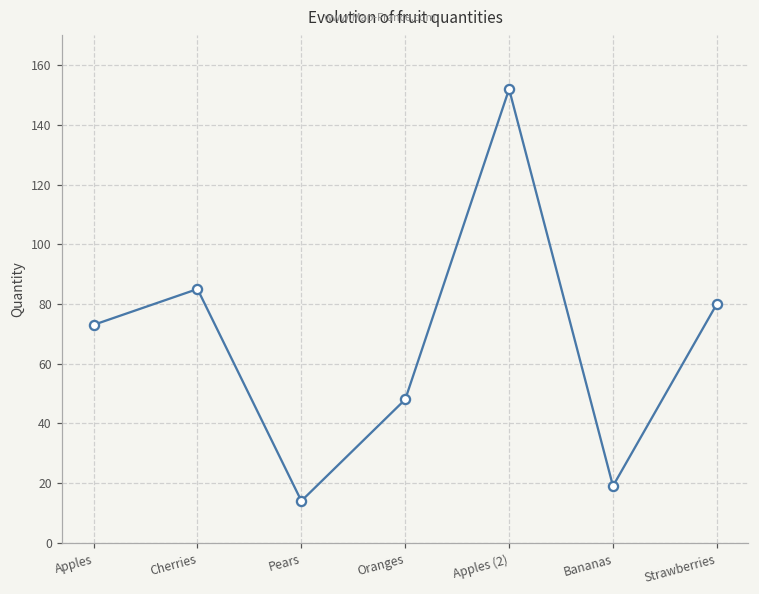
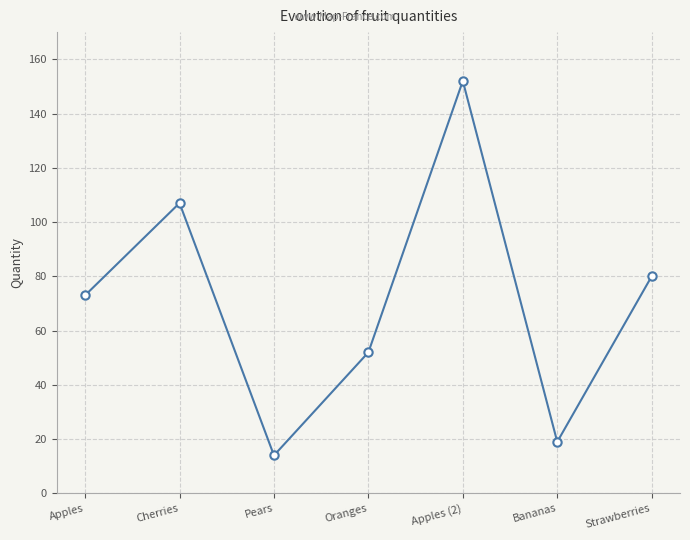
Cherries: 85 -> 107
Oranges: 48 -> 52
